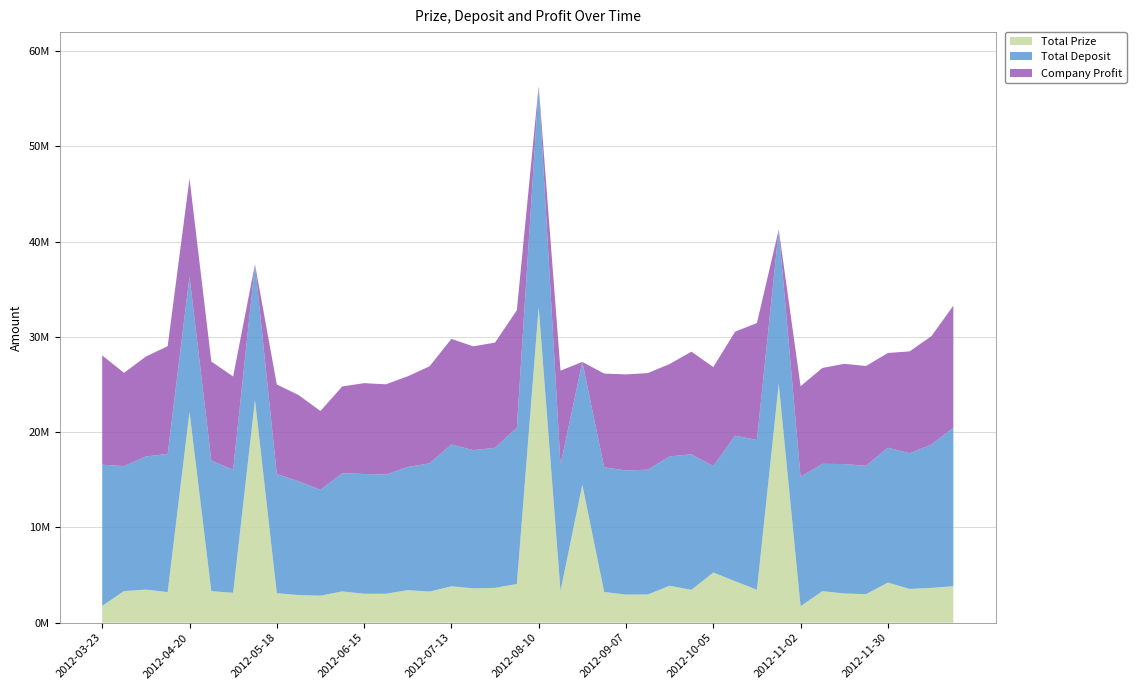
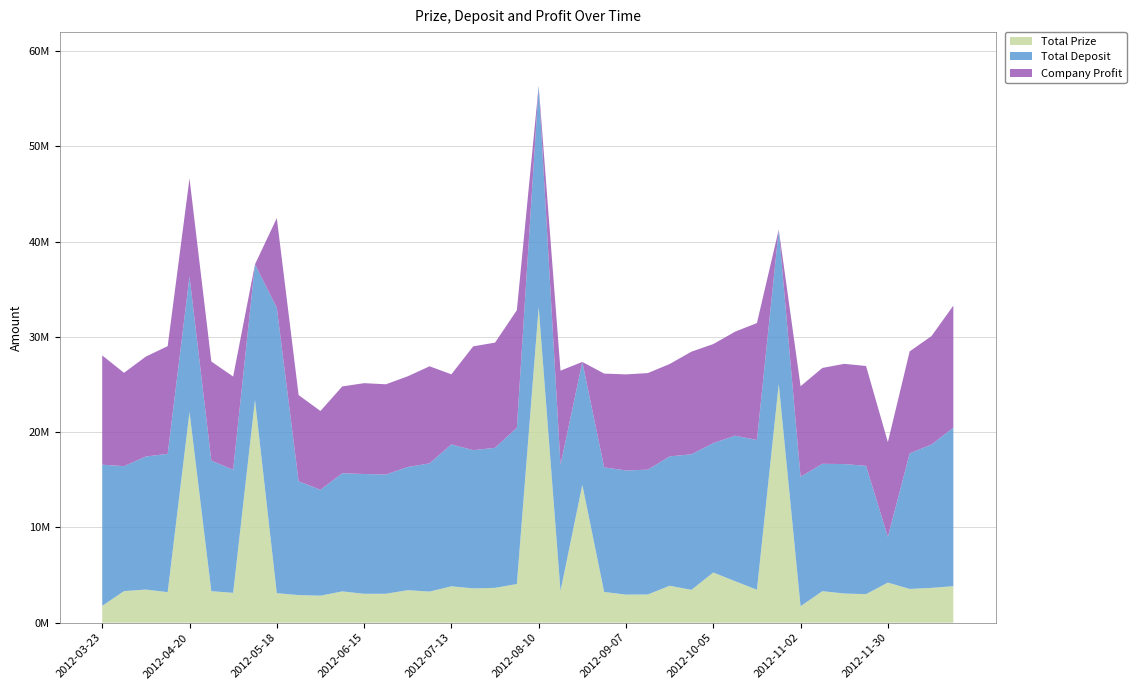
Total Deposit, 2012-05-18: 13000000 -> 30000000
Company Profit, 2012-07-13: 11000000 -> 7000000
Total Deposit, 2012-10-05: 11000000 -> 14000000
Total Deposit, 2012-11-30: 14000000 -> 5000000
